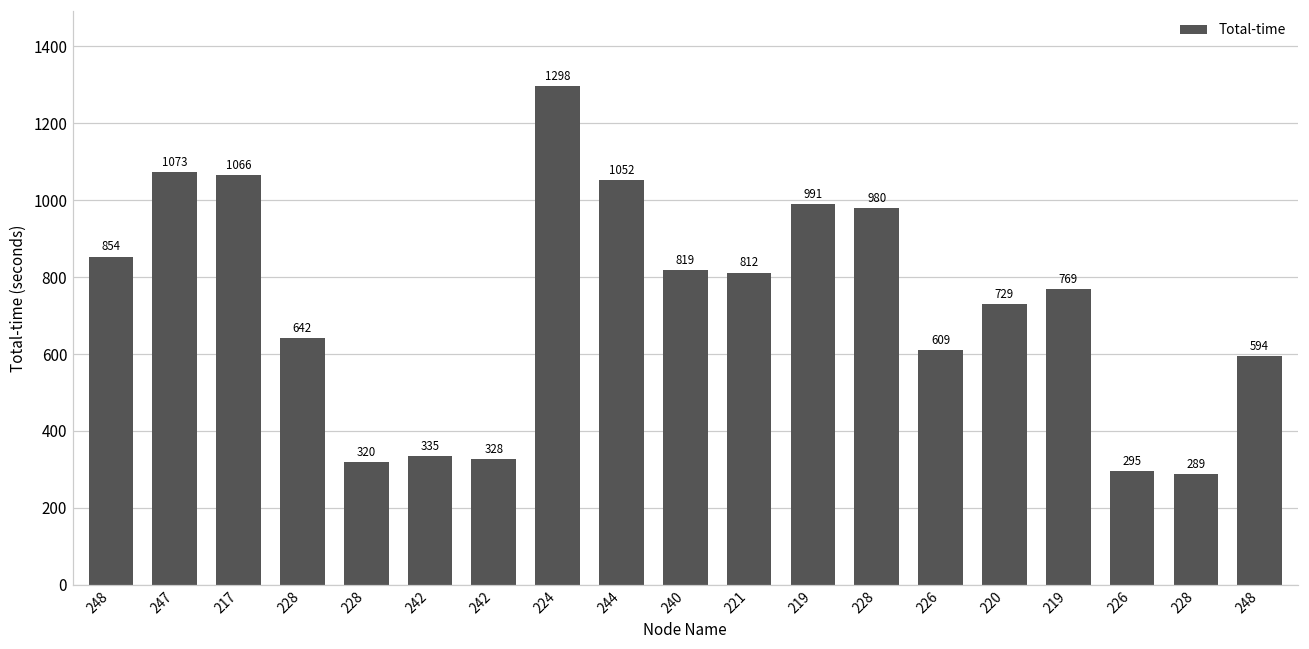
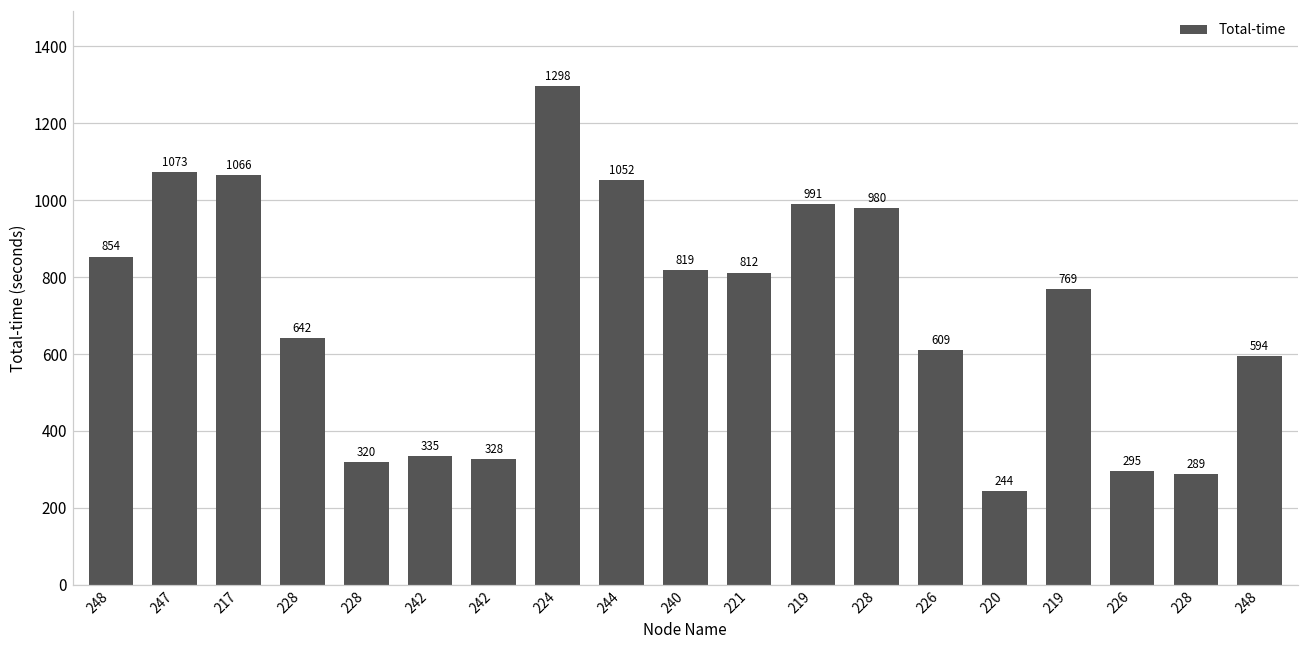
220: 729 -> 244
